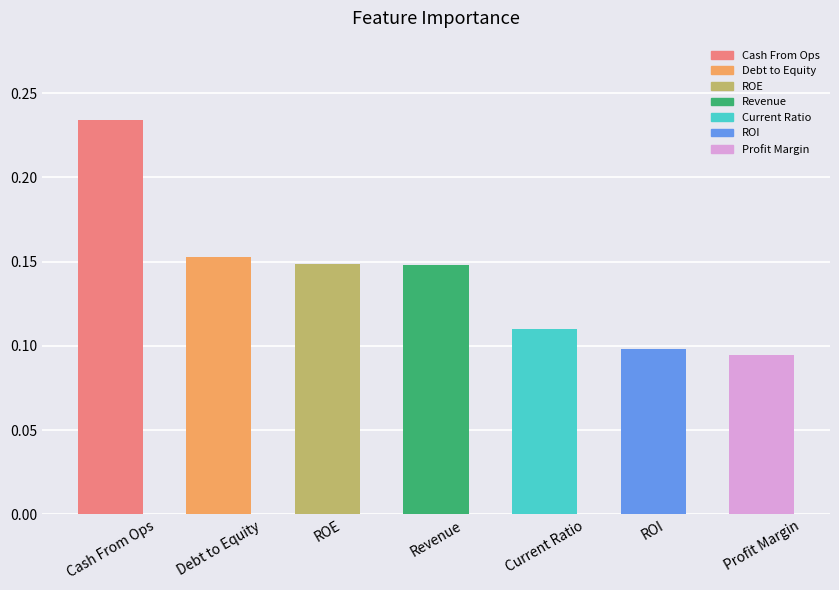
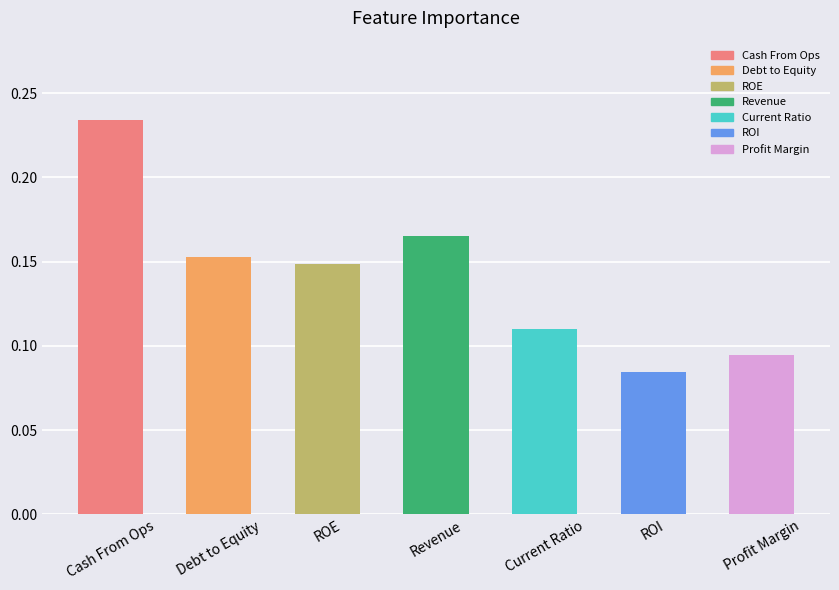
Revenue: 0.148 -> 0.165
ROI: 0.098 -> 0.085
